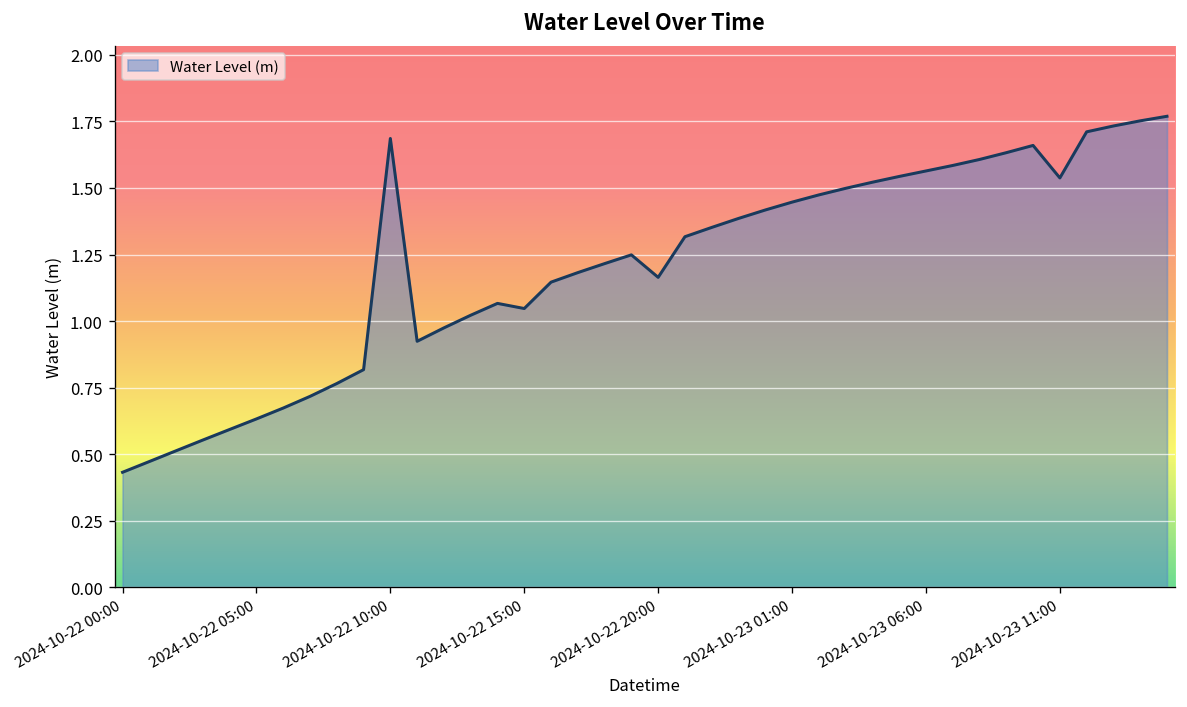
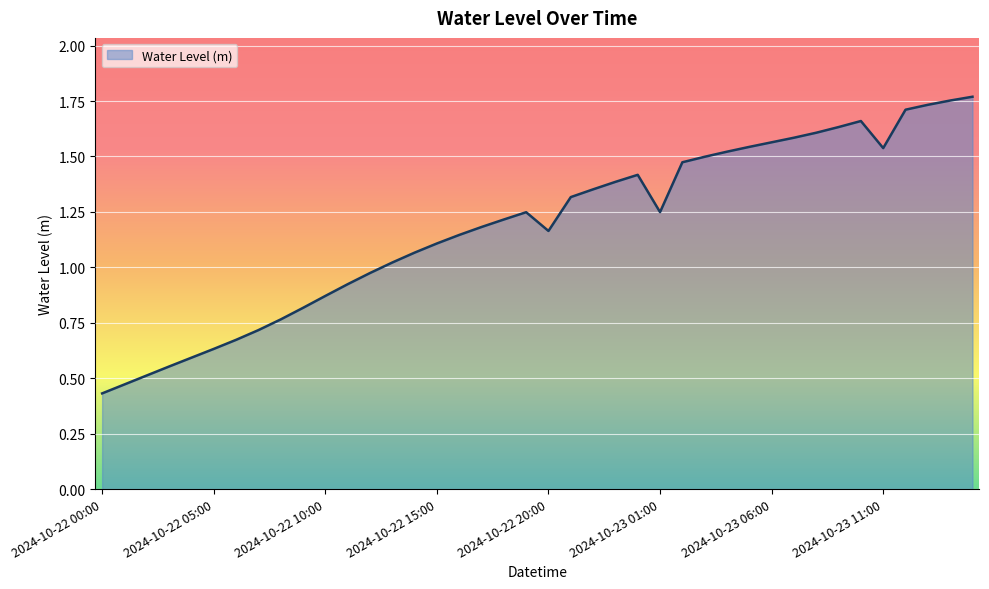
2024-10-22 10:00: 1.69 -> 0.87
2024-10-22 15:00: 1.05 -> 1.11
2024-10-23 01:00: 1.45 -> 1.25
